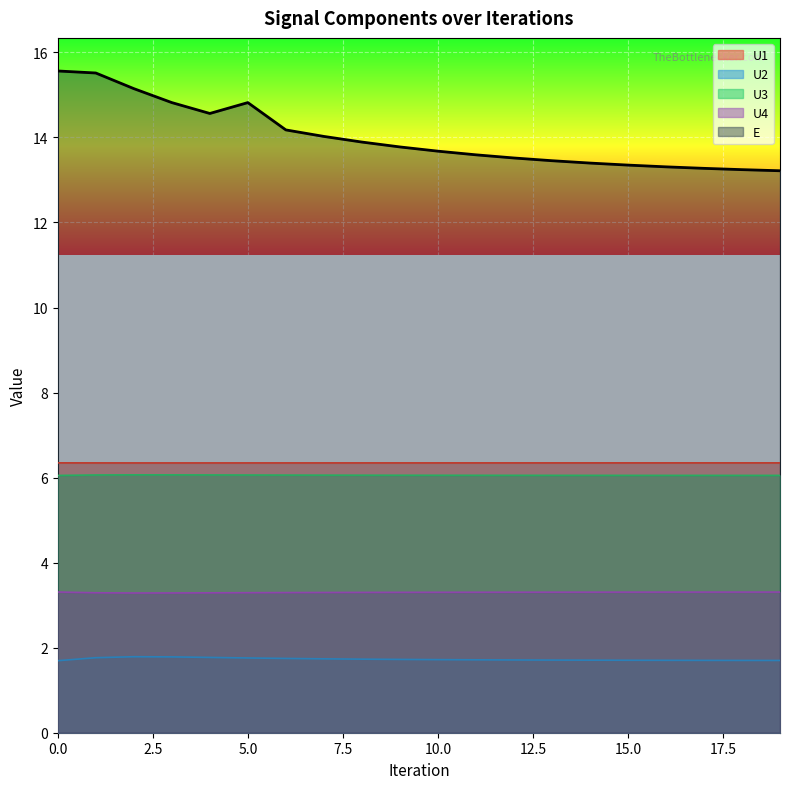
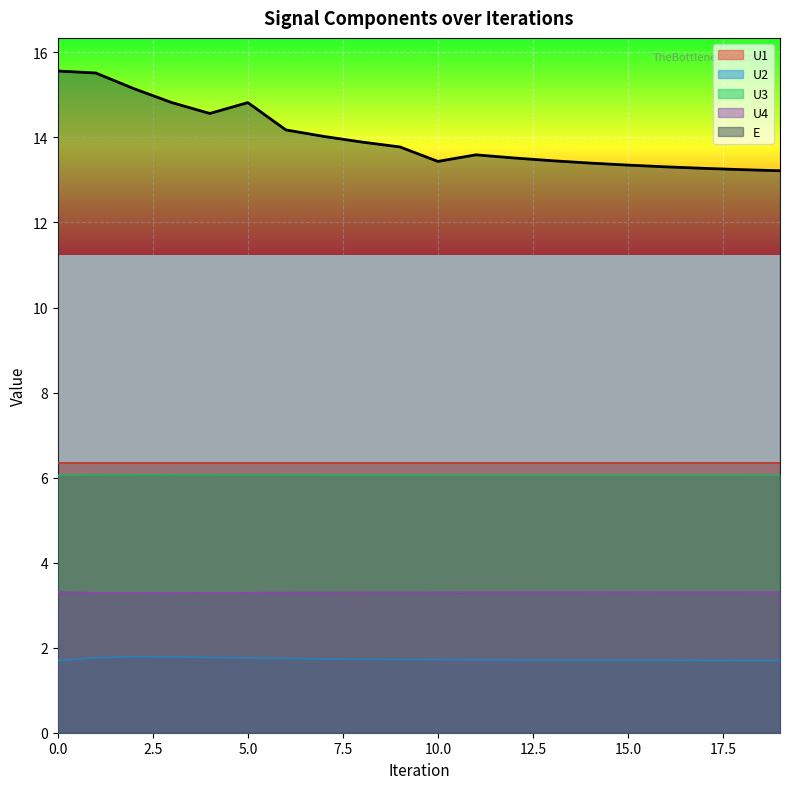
E, 10.0: 13.7 -> 13.4
